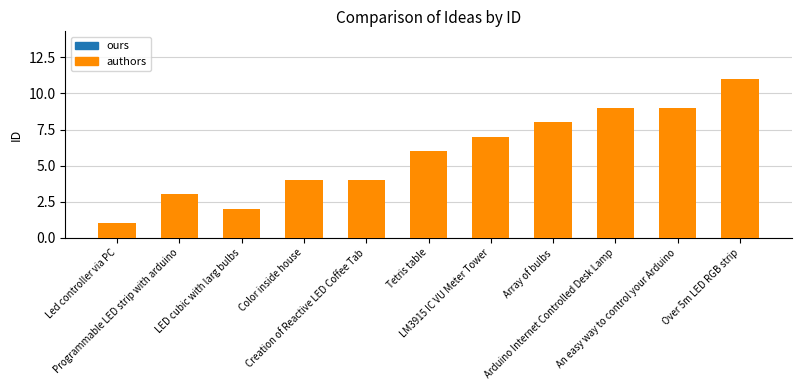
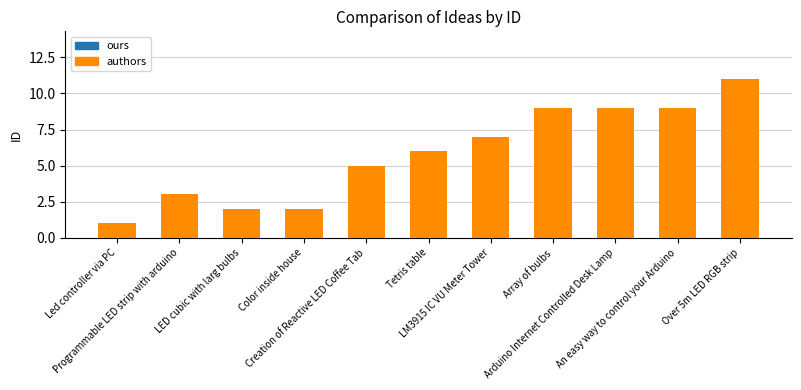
Color inside house: 4 -> 2
Creation of Reactive LED Coffee Tab: 4 -> 5
Array of bulbs: 8 -> 9
